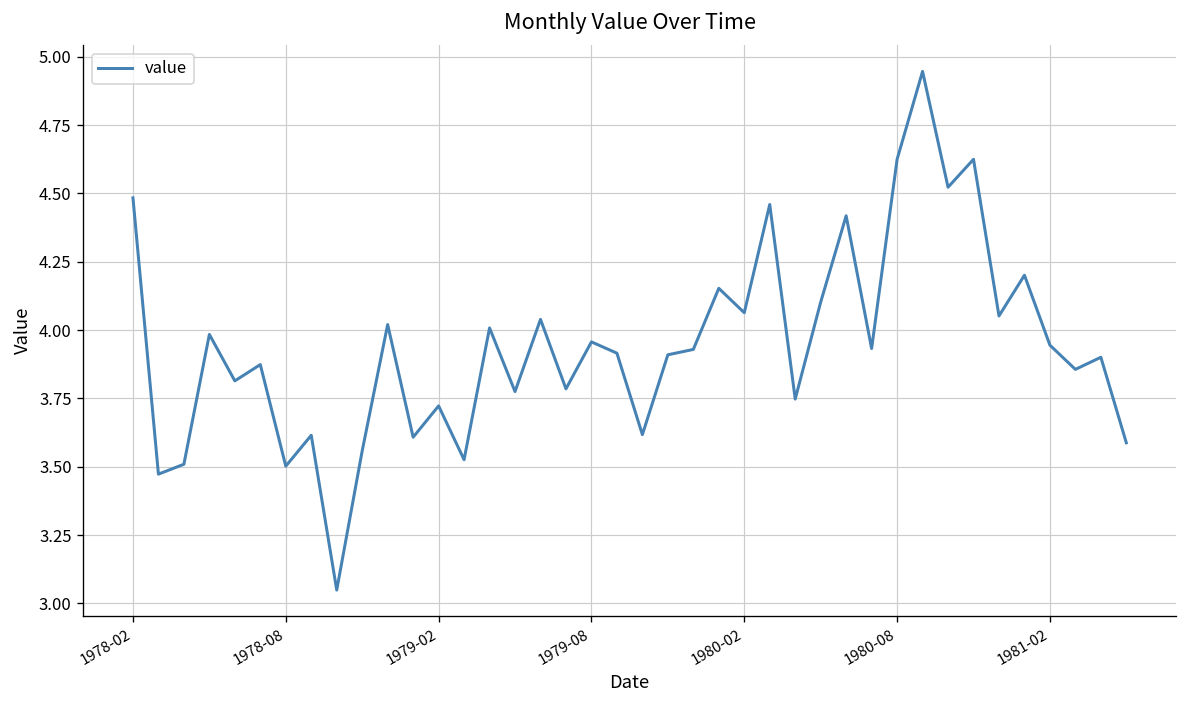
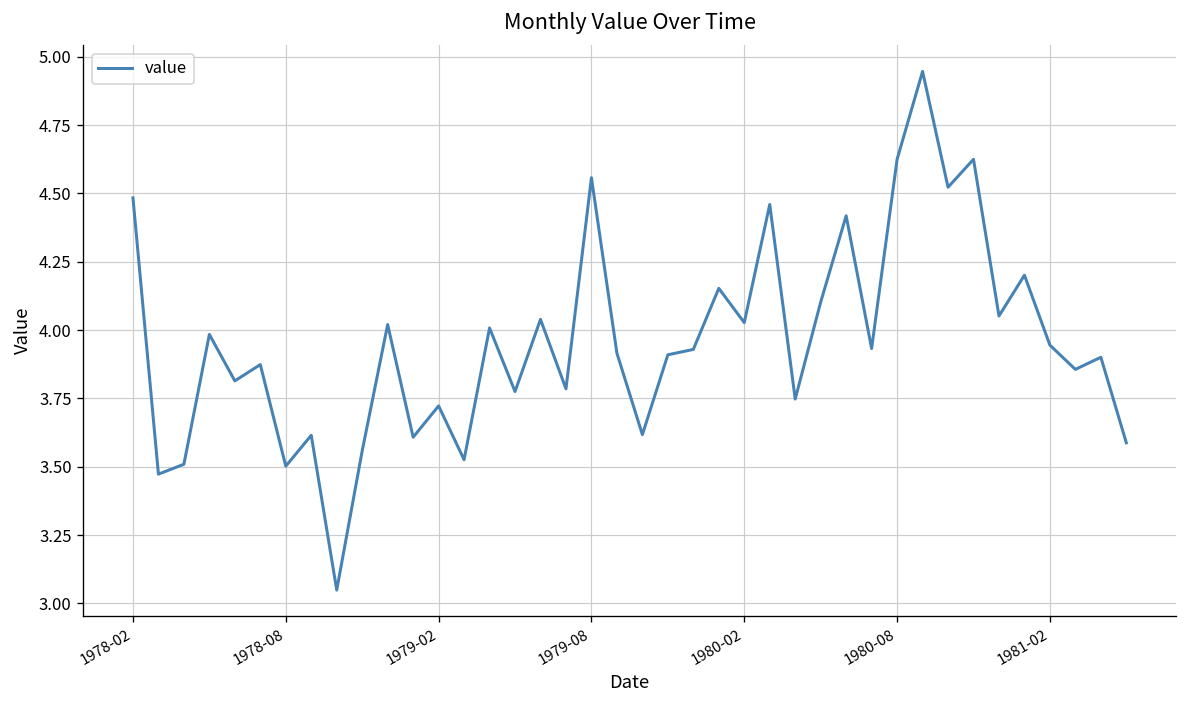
1979-08: 3.96 -> 4.56
1980-02: 4.06 -> 4.03
